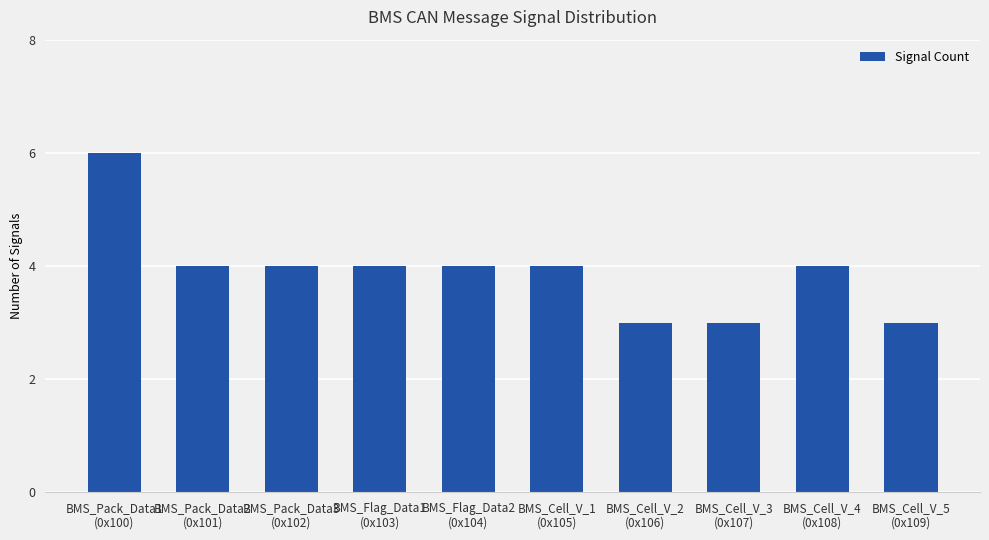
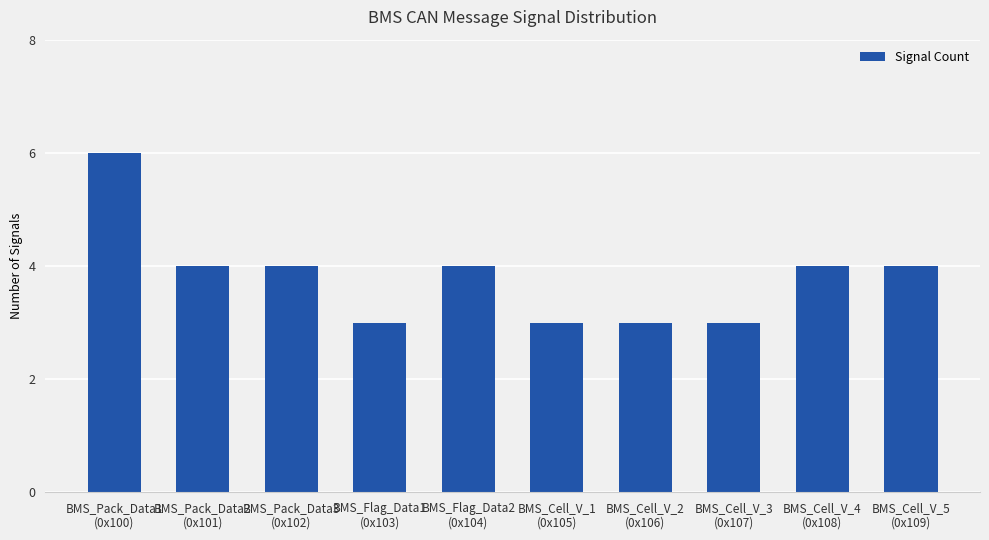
BMS_Flag_Data1 (0x103): 4 -> 3
BMS_Cell_V_1 (0x105): 4 -> 3
BMS_Cell_V_5 (0x109): 3 -> 4
